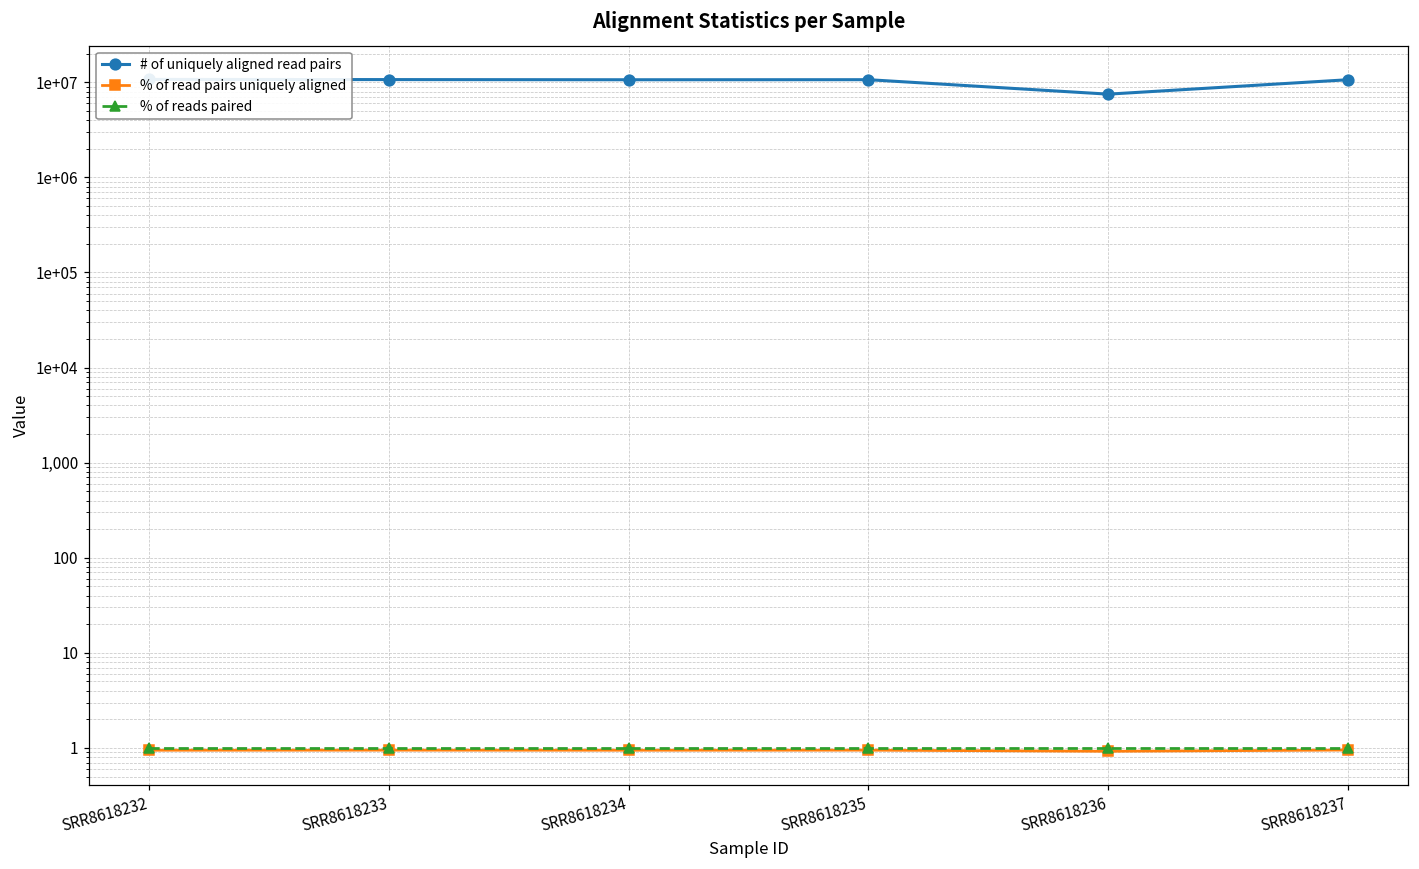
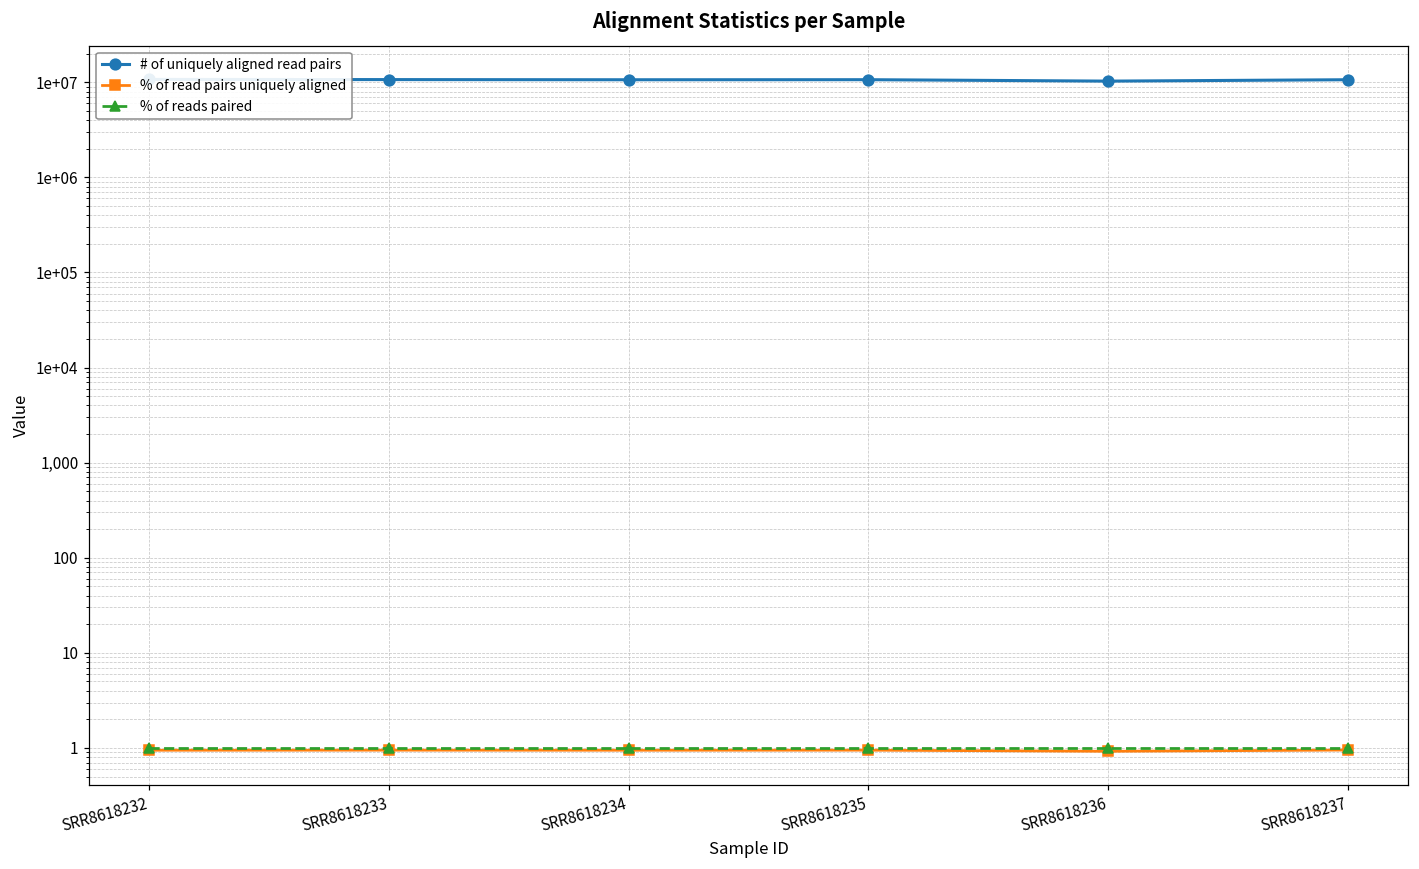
# of uniquely aligned read pairs, SRR8618236: 8,000,000 -> 10,000,000
